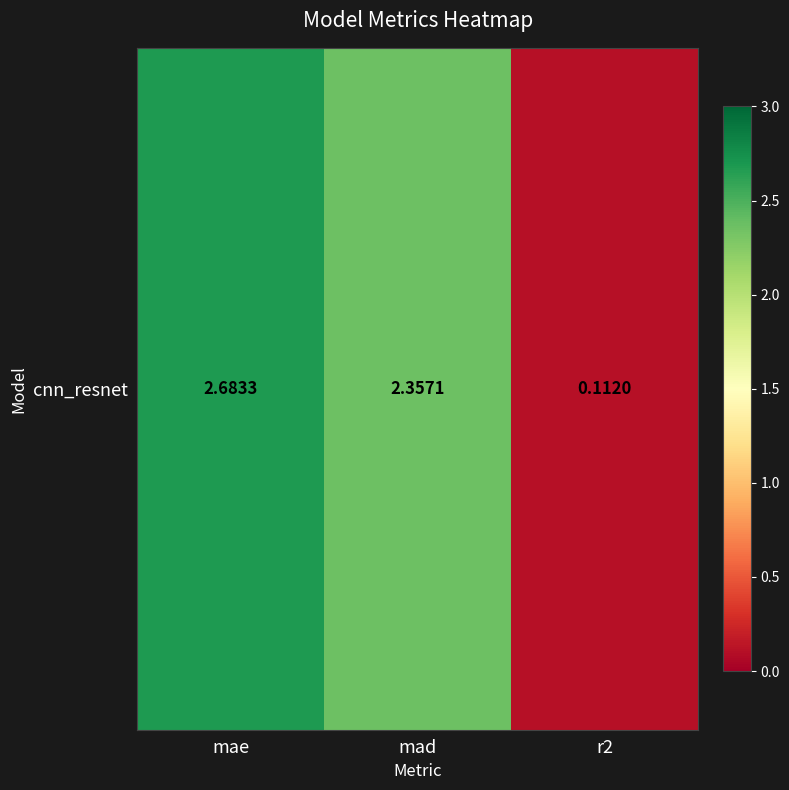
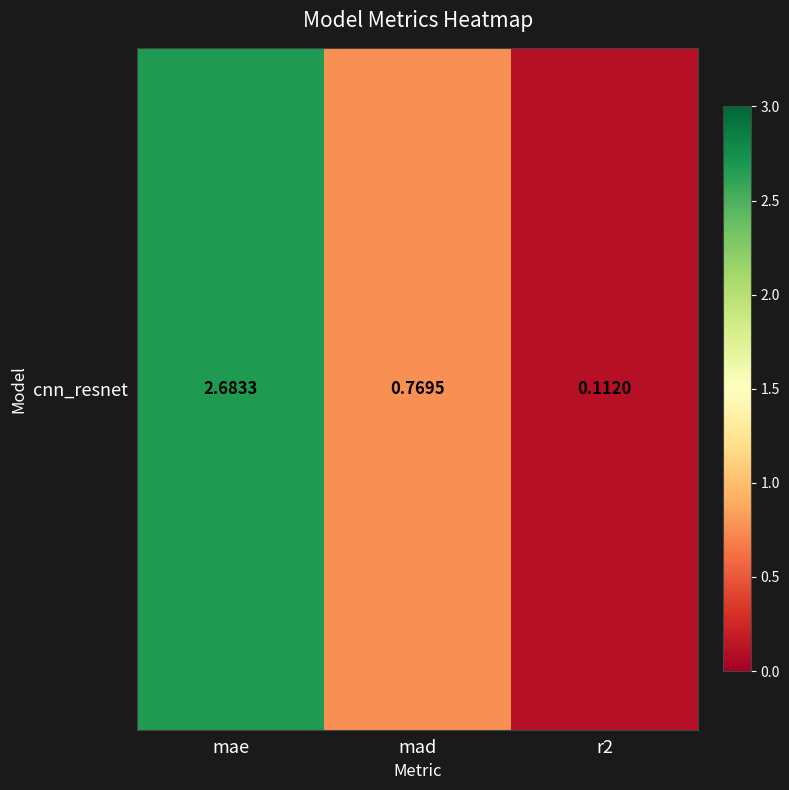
cnn_resnet, mad: 2.3571 -> 0.7695
